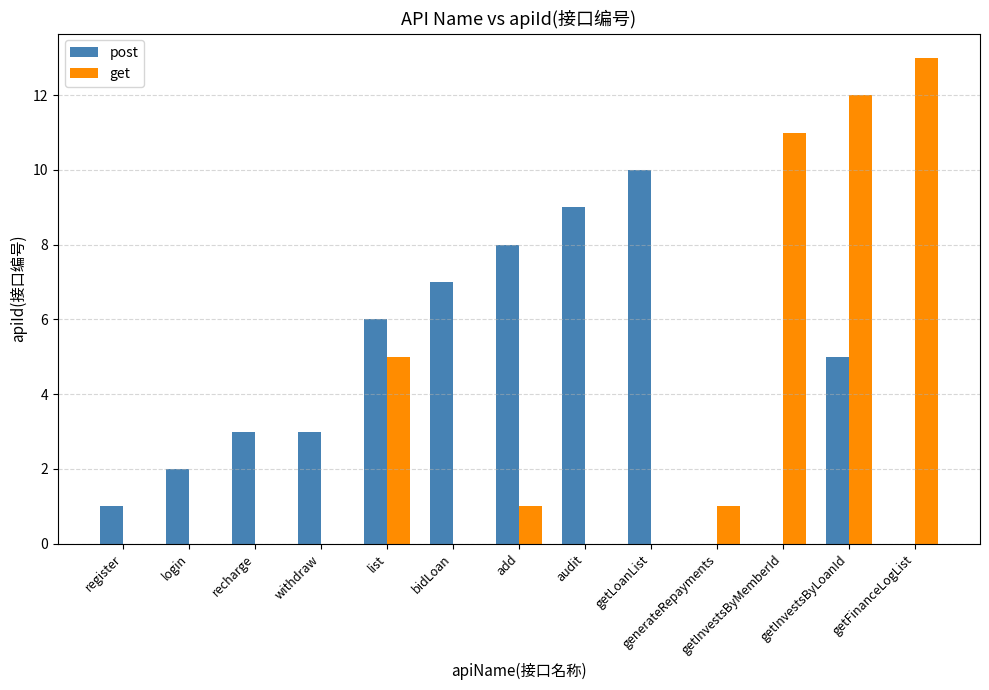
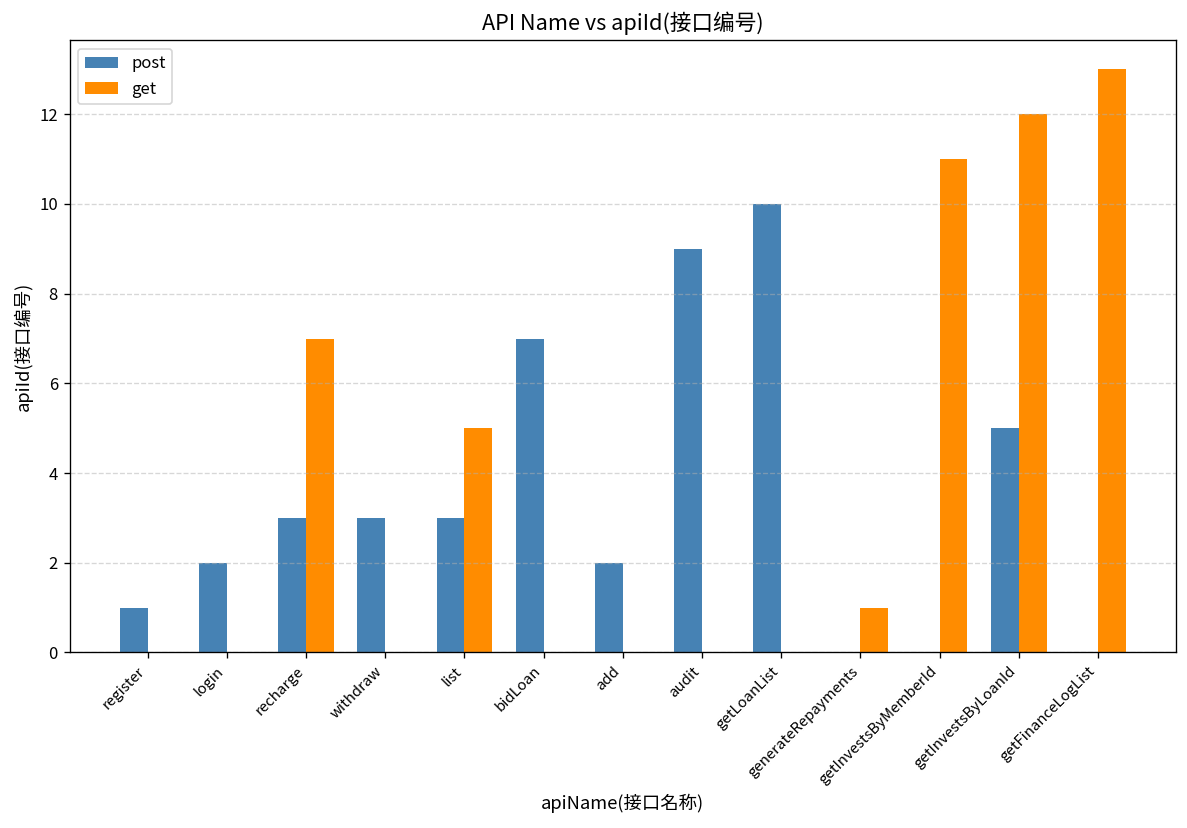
get, recharge: 0 -> 7
post, list: 6 -> 3
post, add: 8 -> 2
get, add: 1 -> 0
